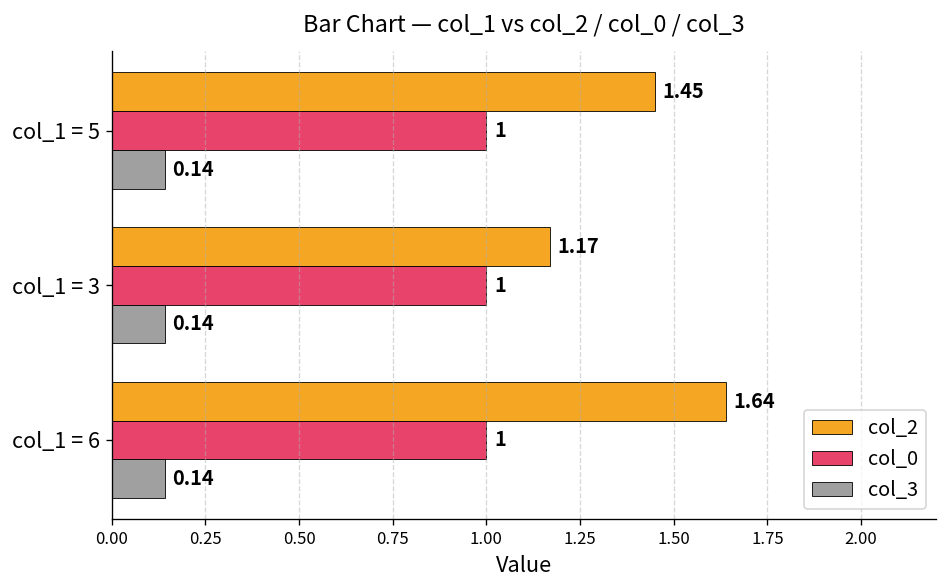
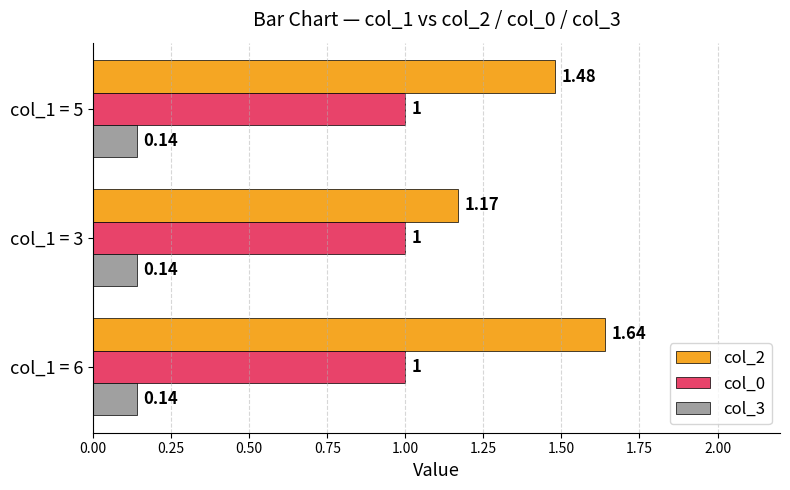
col_2, col_1 = 5: 1.45 -> 1.48
